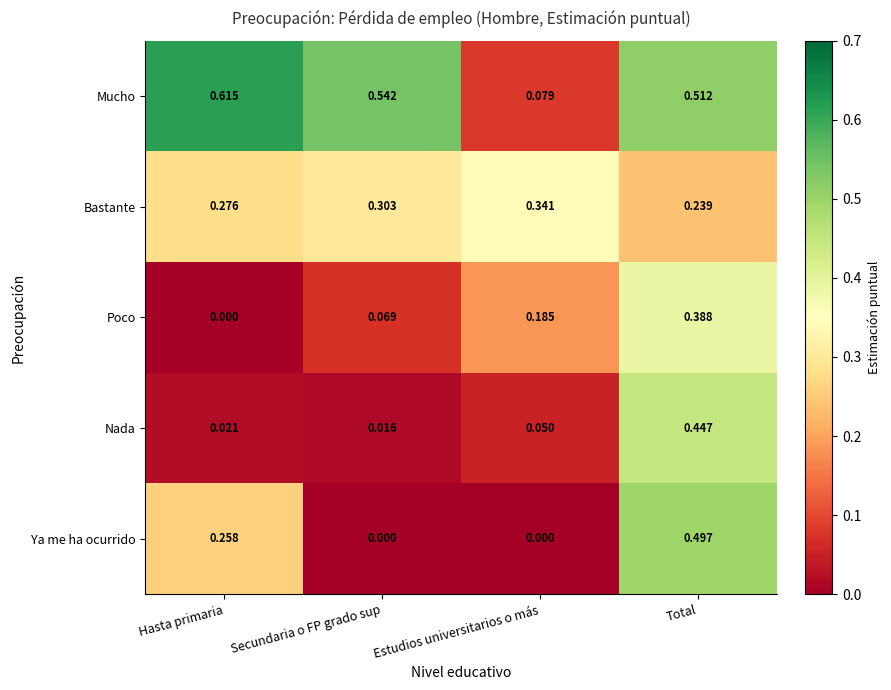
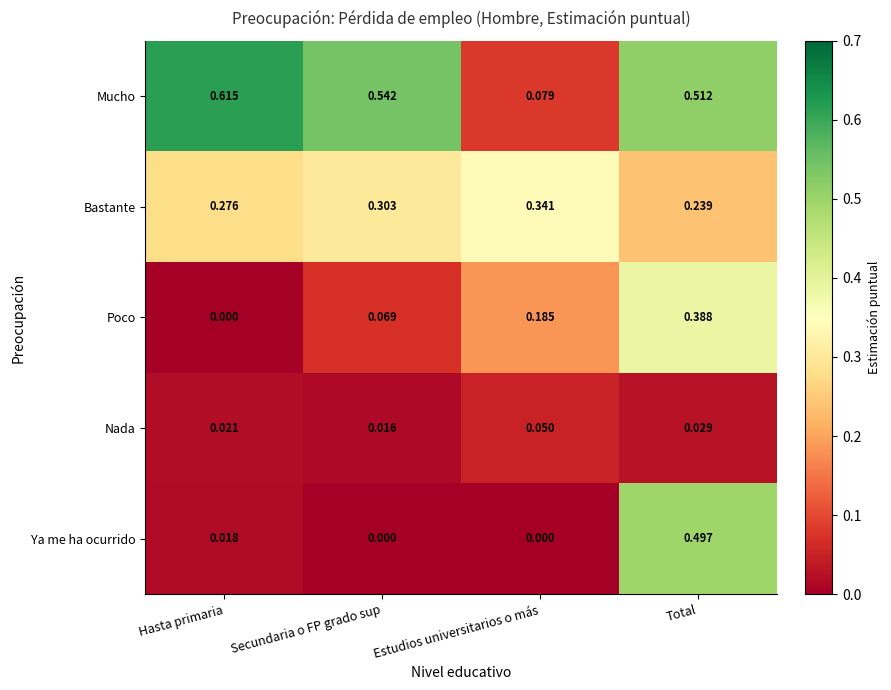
Nada, Total: 0.447 -> 0.029
Ya me ha ocurrido, Hasta primaria: 0.258 -> 0.018
